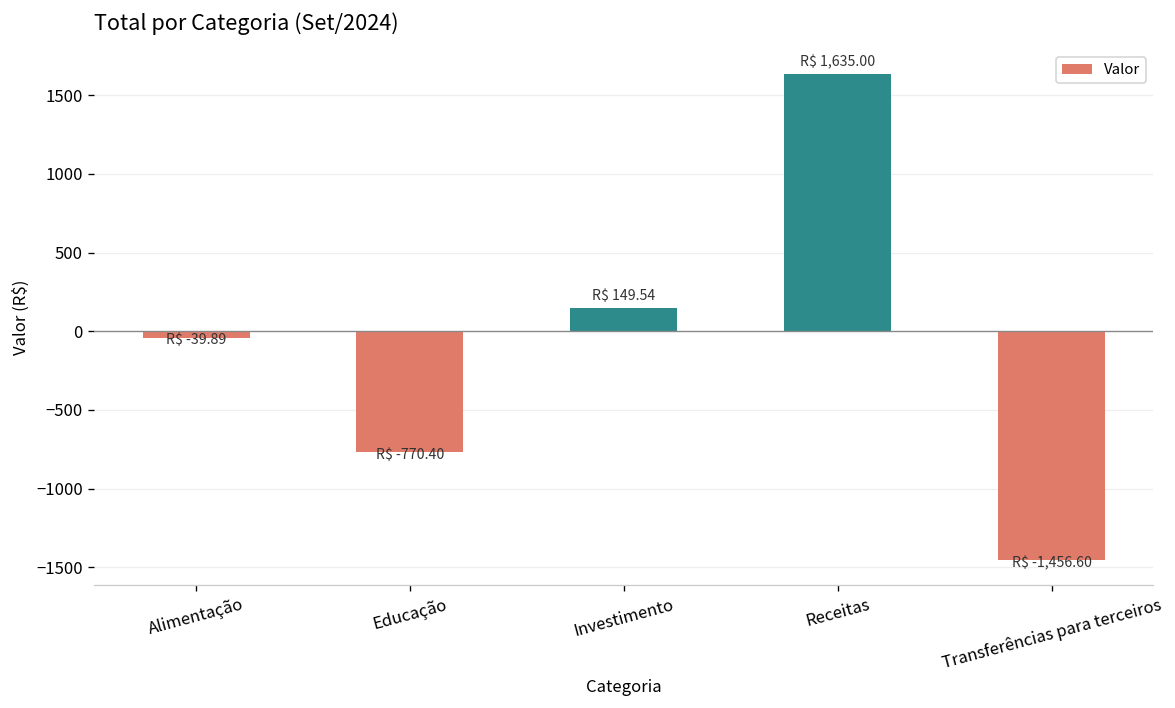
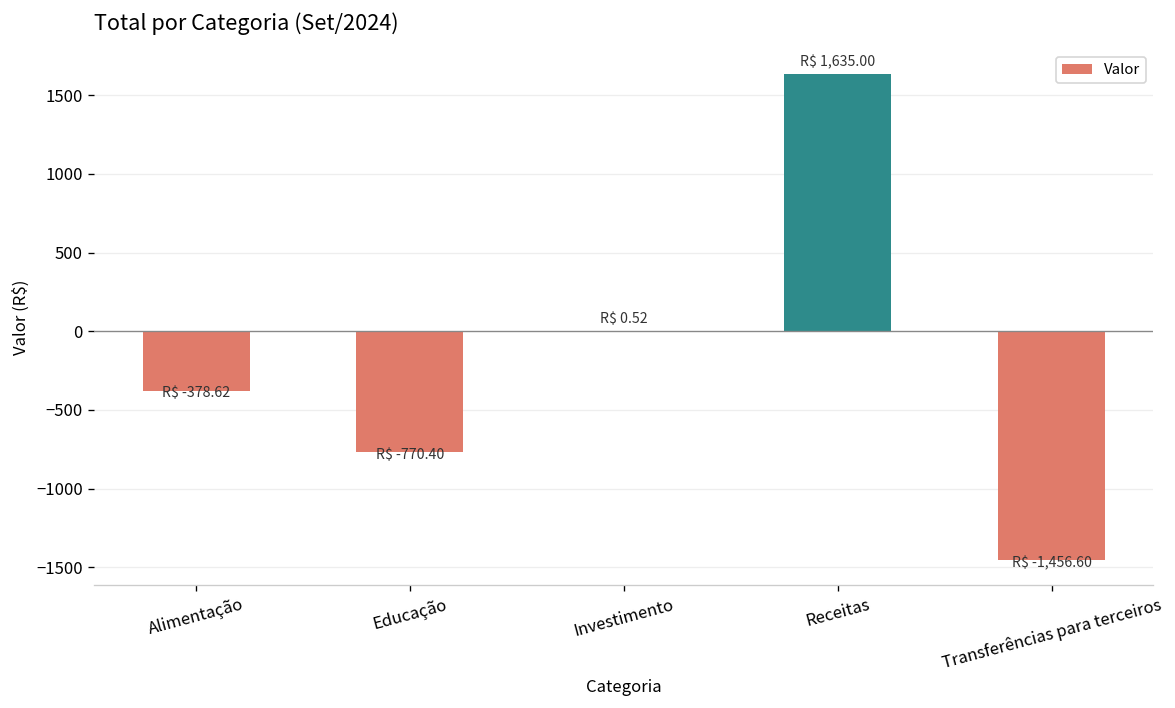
Alimentação: -39.89 -> -378.62
Investimento: 149.54 -> 0.52
